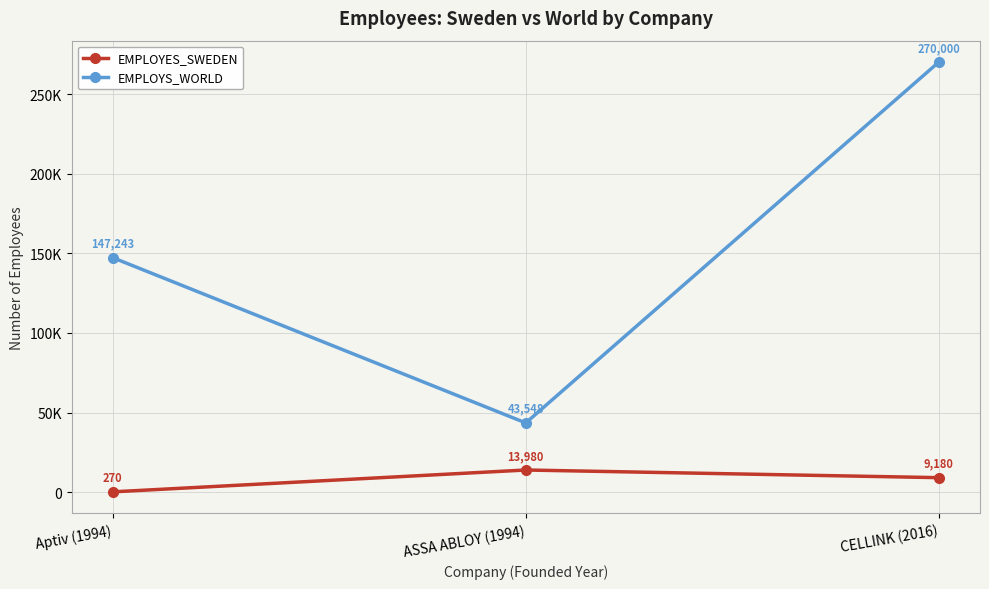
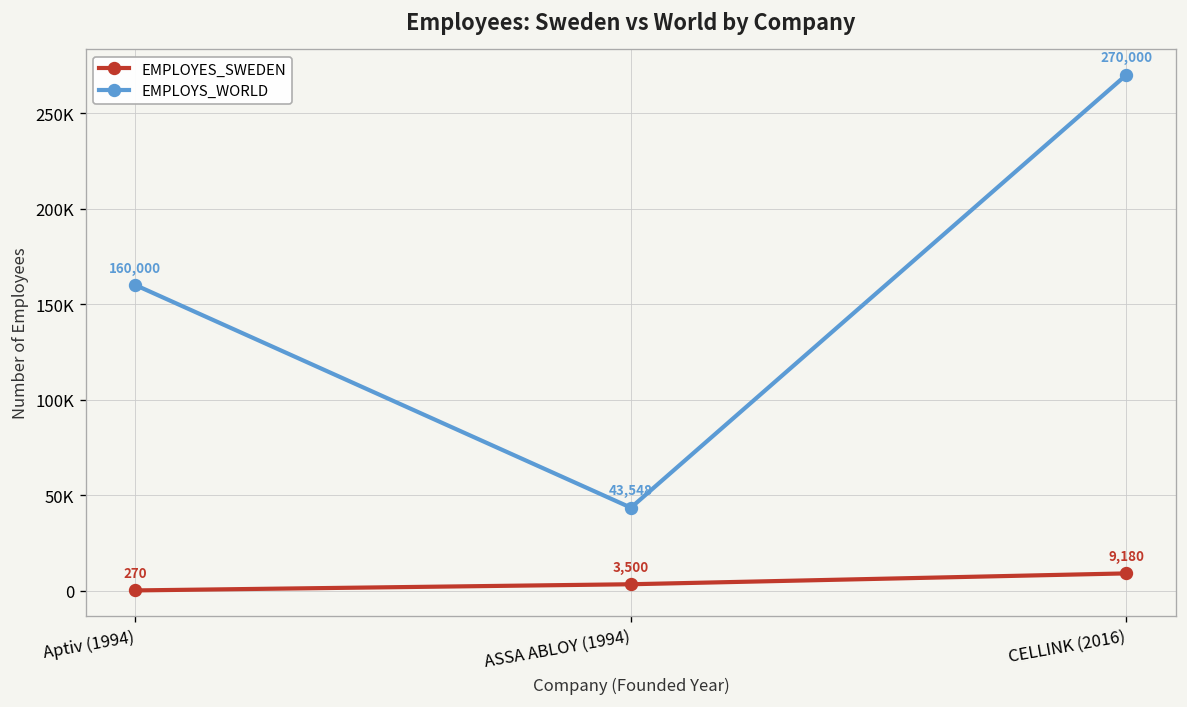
EMPLOYS_WORLD, Aptiv (1994): 147,243 -> 160,000
EMPLOYES_SWEDEN, ASSA ABLOY (1994): 13,980 -> 3,500
